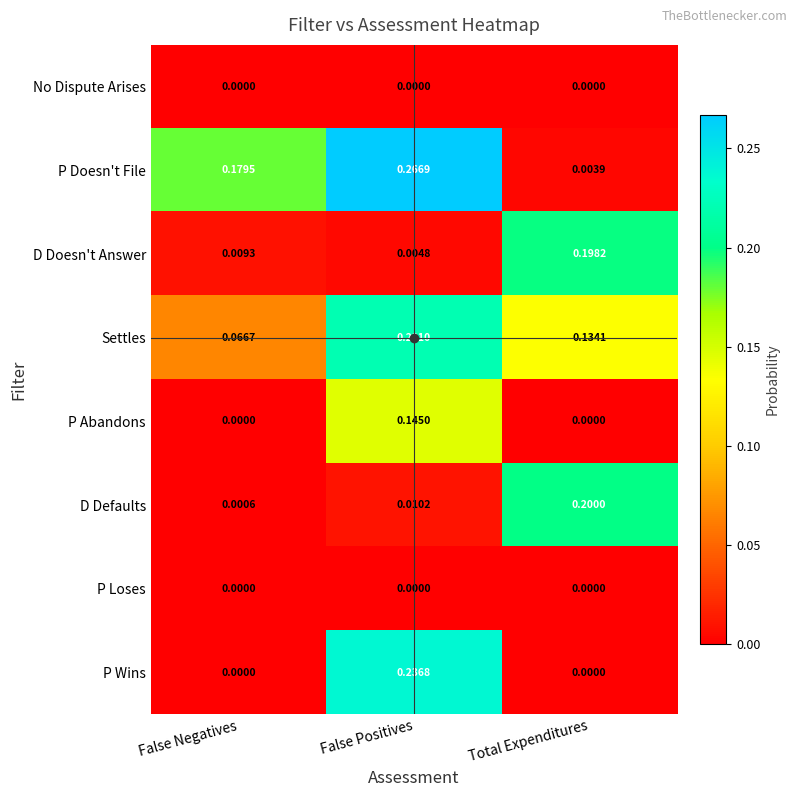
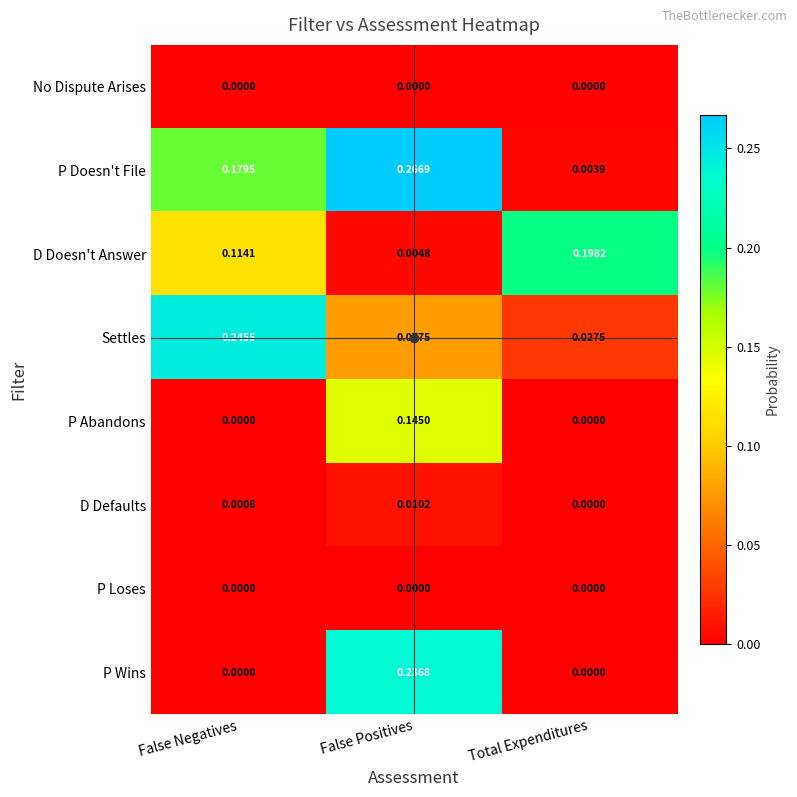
D Doesn't Answer, False Negatives: 0.0093 -> 0.1141
Settles, False Negatives: 0.0667 -> 0.2455
Settles, False Positives: 0.2210 -> 0.0775
Settles, Total Expenditures: 0.1341 -> 0.0275
D Defaults, Total Expenditures: 0.2000 -> 0.0000
